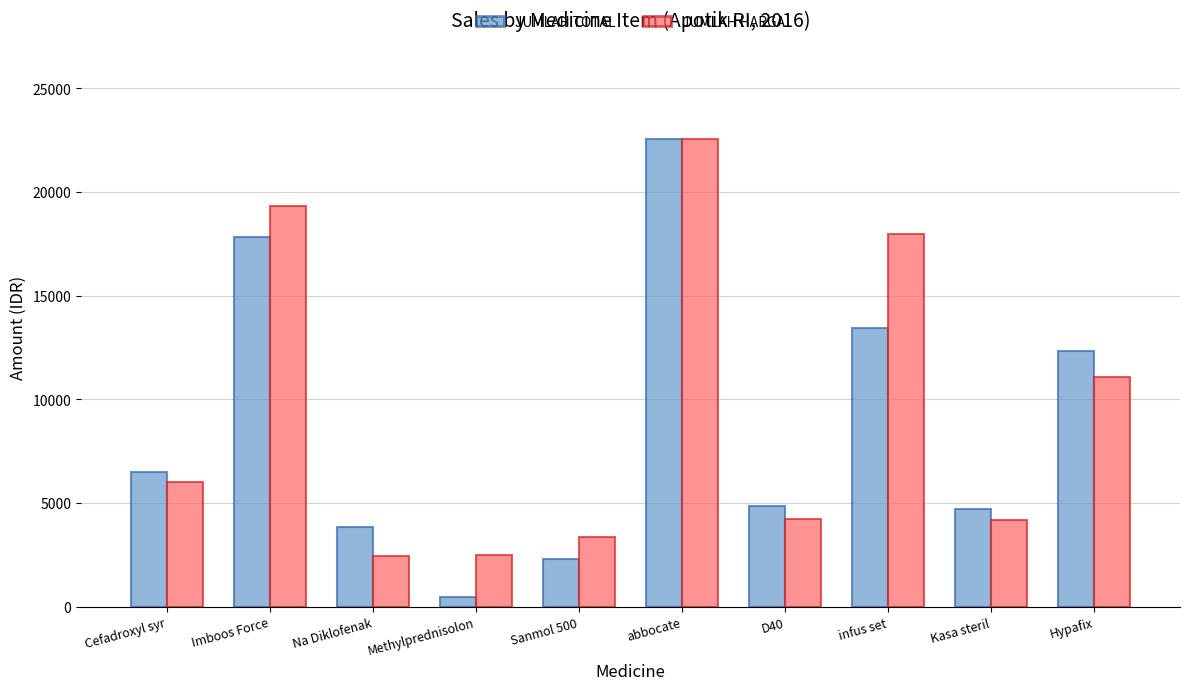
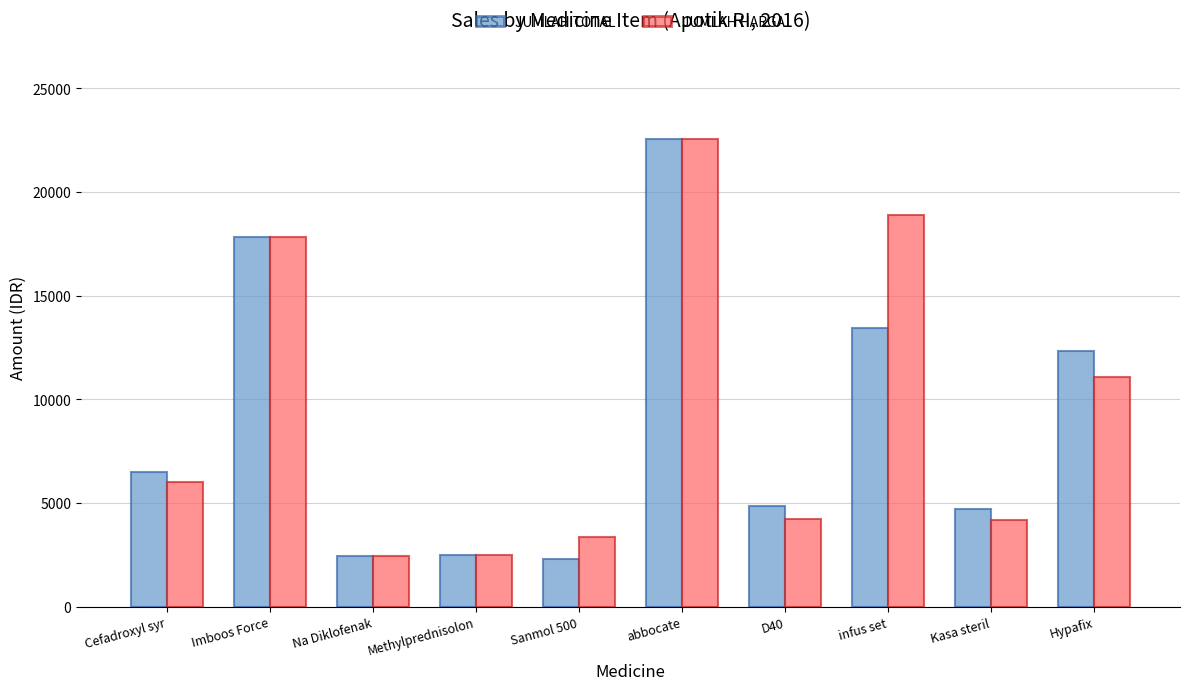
JUMLAH HARGA, Imboos Force: 19300 -> 17800
JUMLAH TOTAL, Na Diklofenak: 3800 -> 2500
JUMLAH TOTAL, Methylprednisolon: 500 -> 2500
JUMLAH HARGA, infus set: 18000 -> 18900
